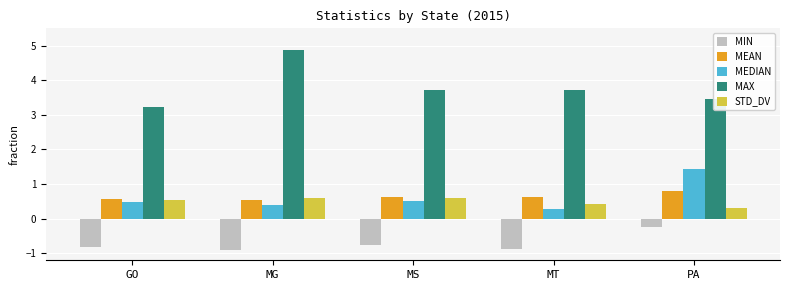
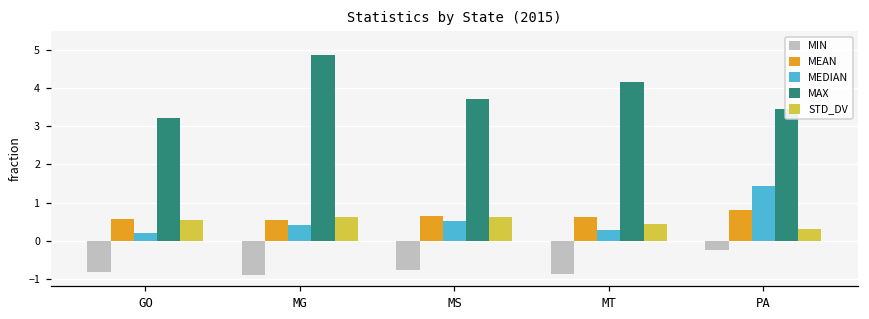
MEDIAN, GO: 0.5 -> 0.2
MAX, MT: 3.7 -> 4.2
